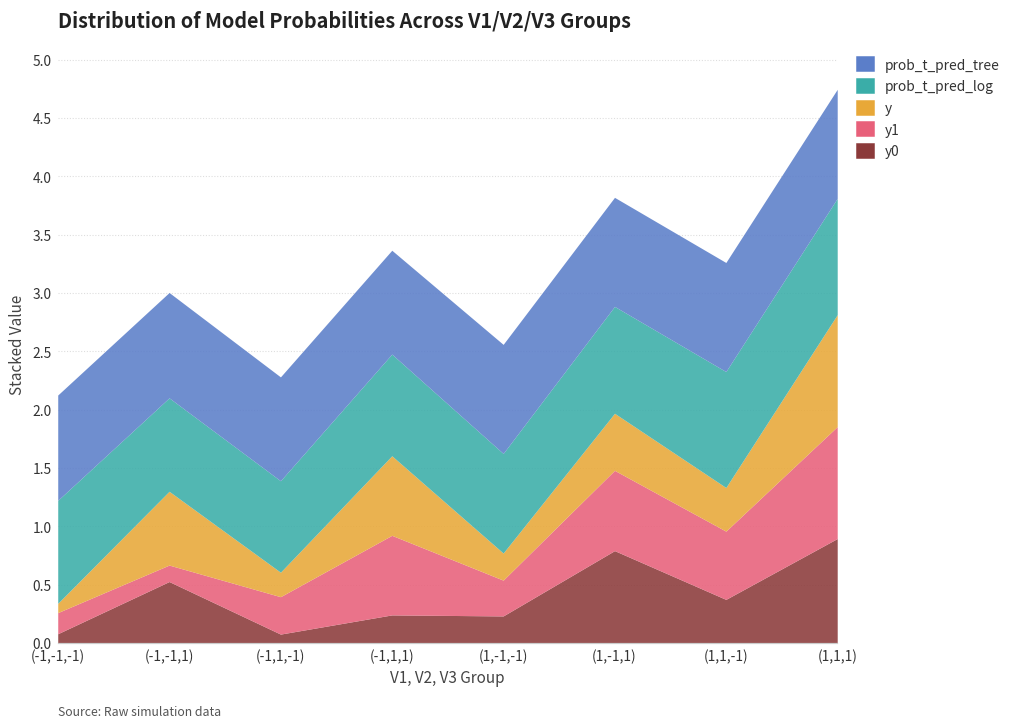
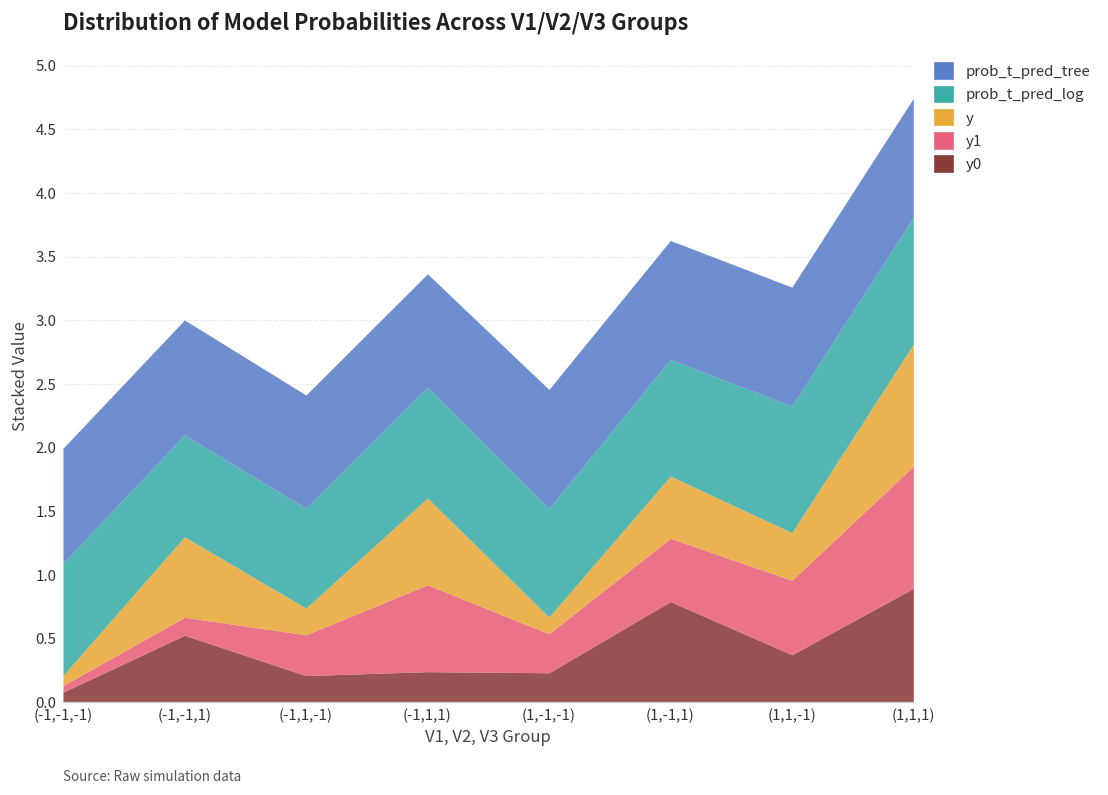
y1, (-1,-1,-1): 0.18 -> 0.05
y0, (-1,1,-1): 0.08 -> 0.21
y, (1,-1,-1): 0.23 -> 0.13
y1, (1,-1,1): 0.69 -> 0.50
